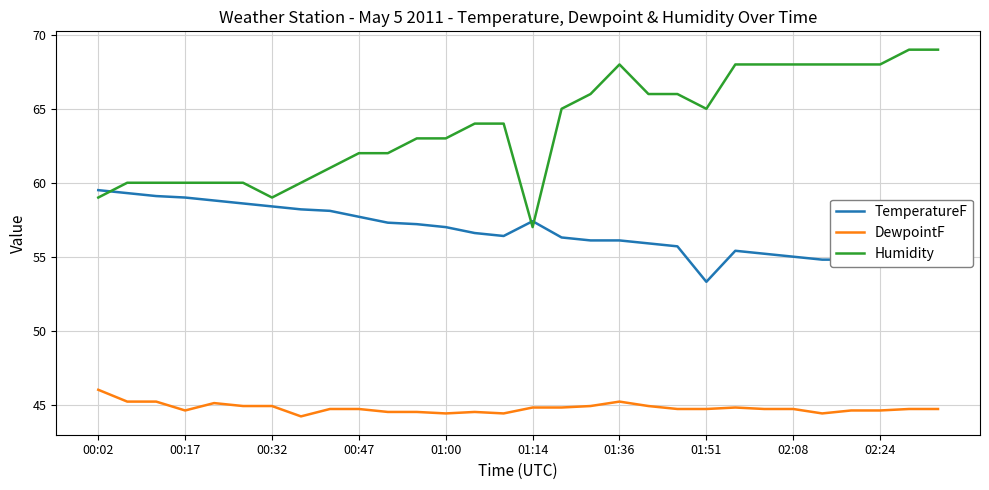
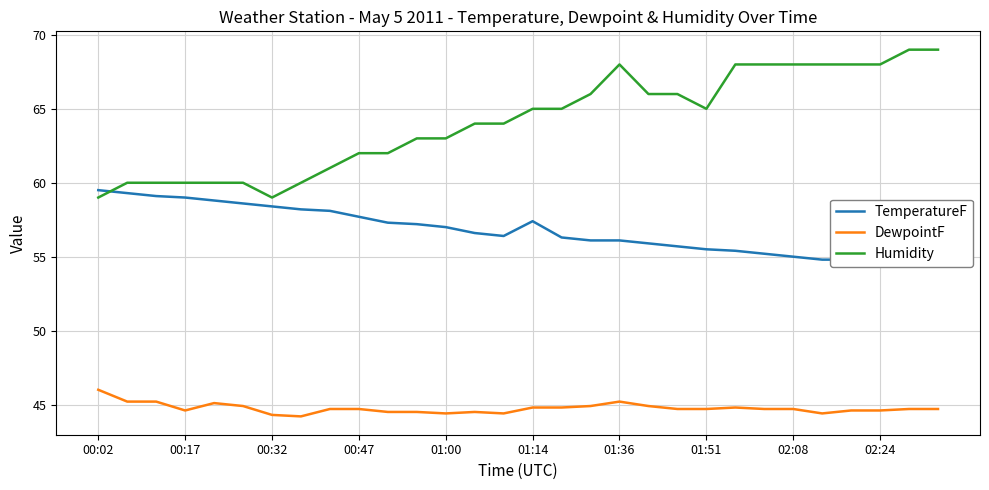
DewpointF, 00:32: 44.9 -> 44.3
Humidity, 01:14: 57 -> 65
TemperatureF, 01:51: 53.3 -> 55.5
